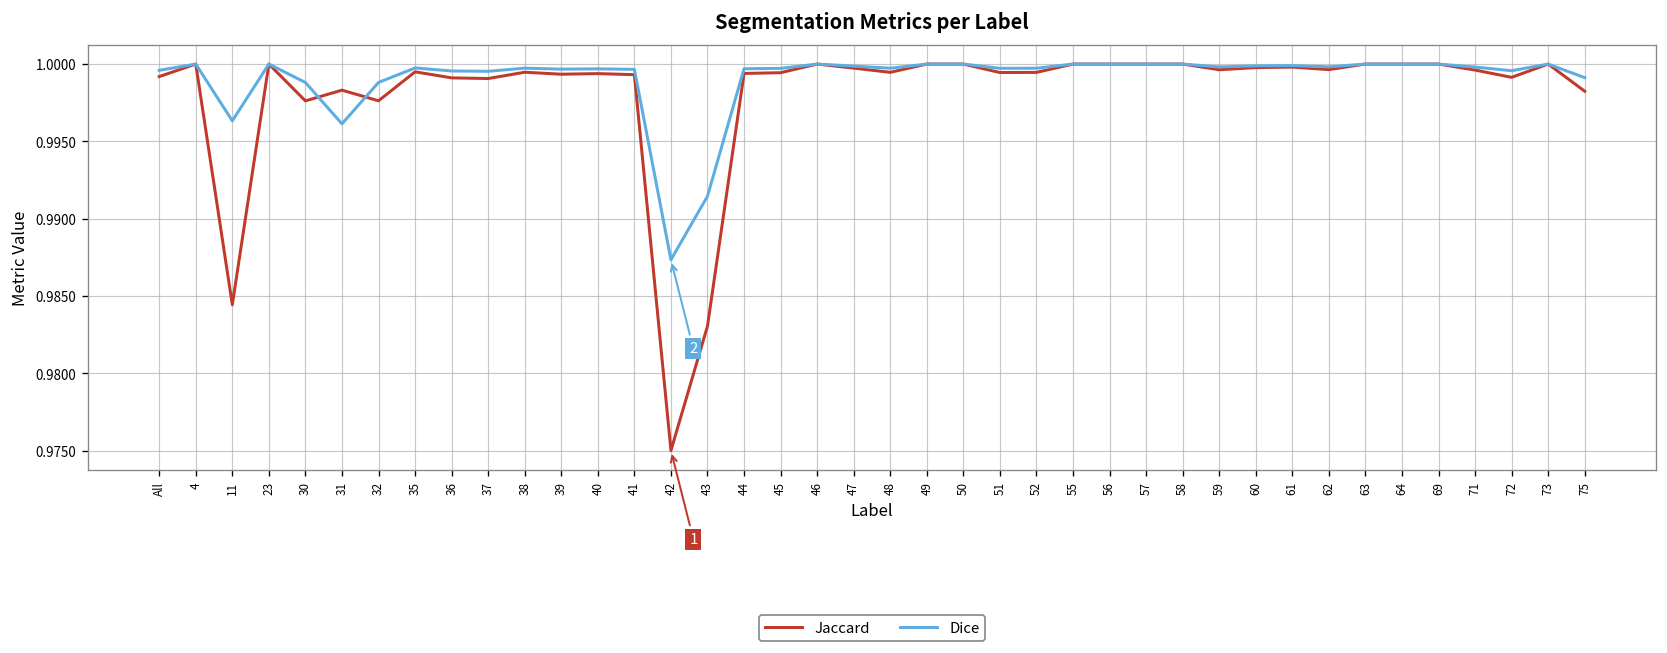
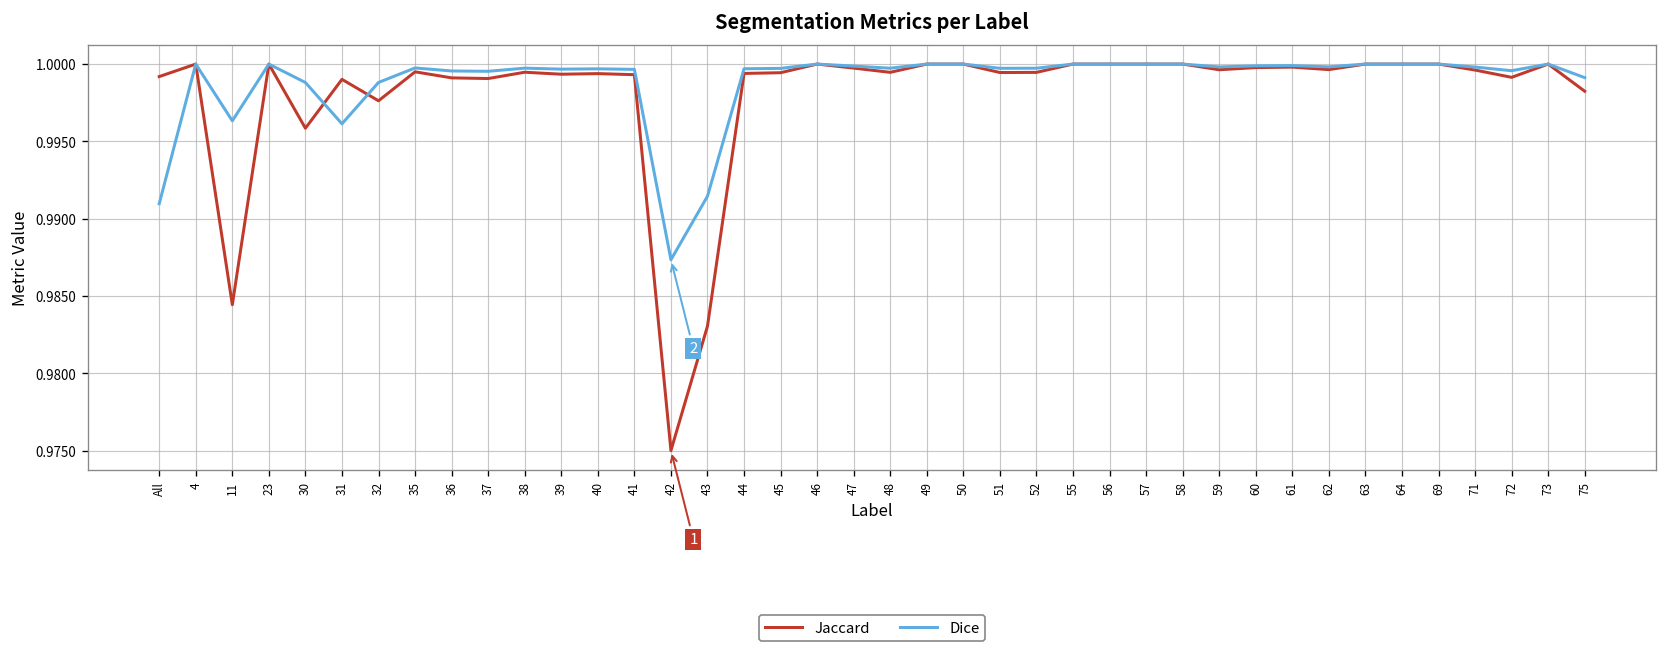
Dice, All: 0.9996 -> 0.9910
Jaccard, 30: 0.9976 -> 0.9958
Jaccard, 31: 0.9983 -> 0.9990
